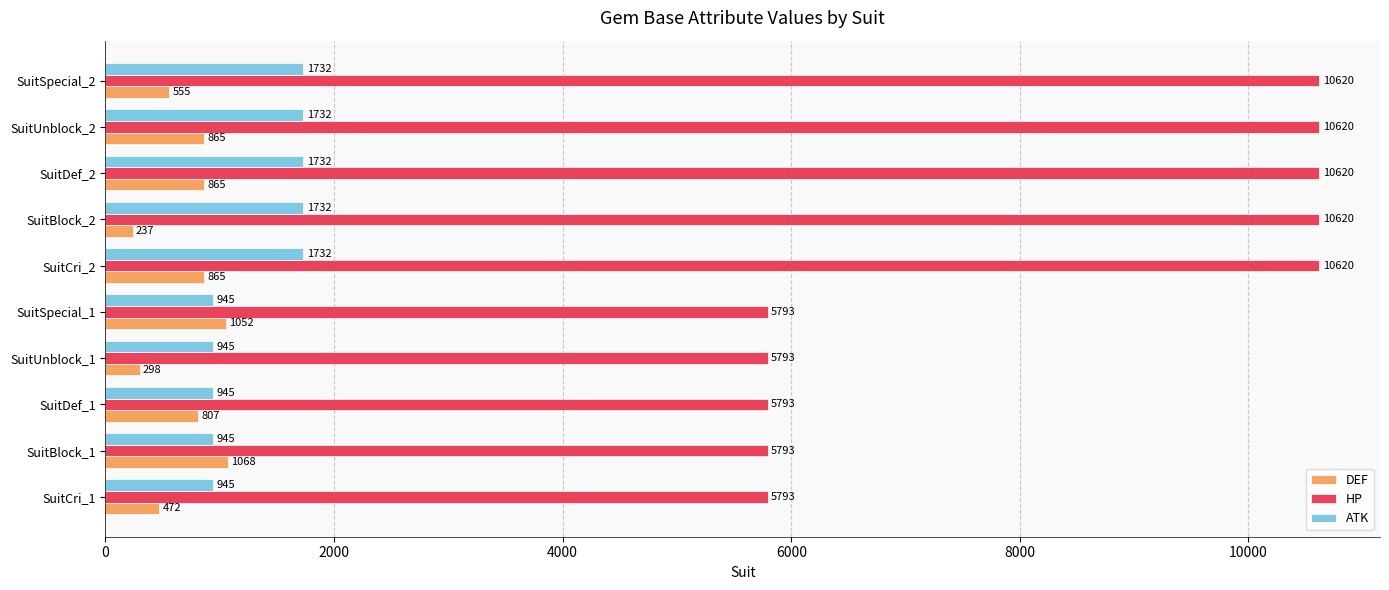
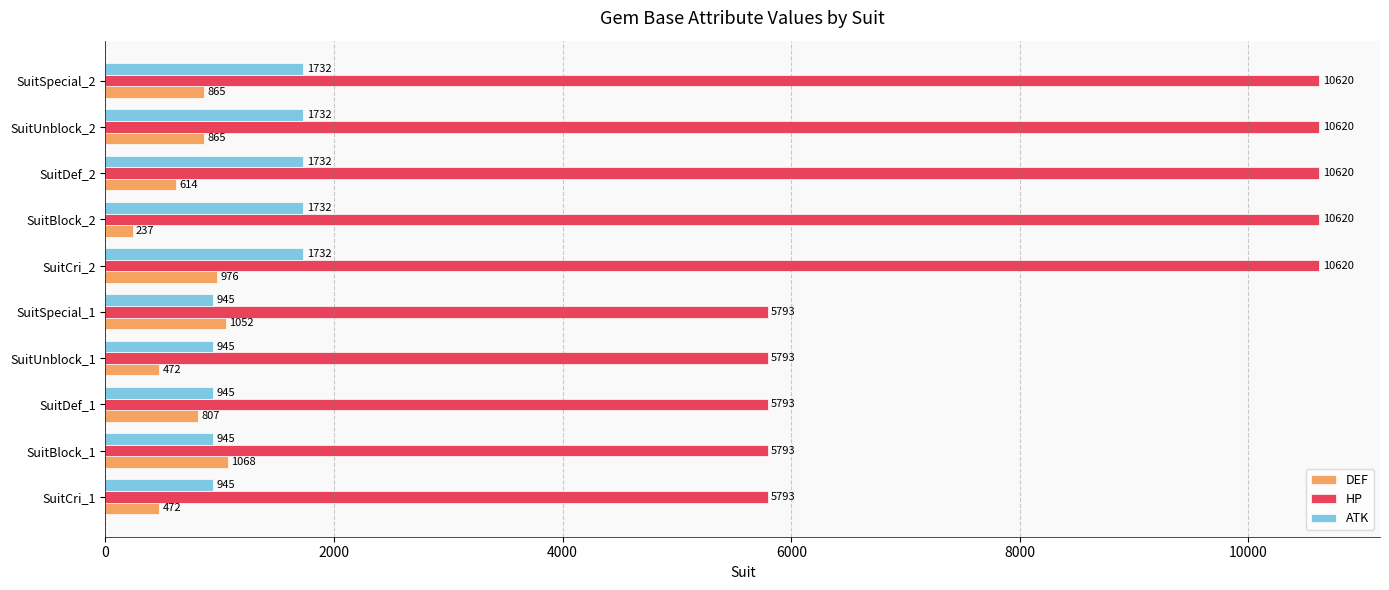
DEF, SuitSpecial_2: 555 -> 865
DEF, SuitDef_2: 865 -> 614
DEF, SuitCri_2: 865 -> 976
DEF, SuitUnblock_1: 298 -> 472
